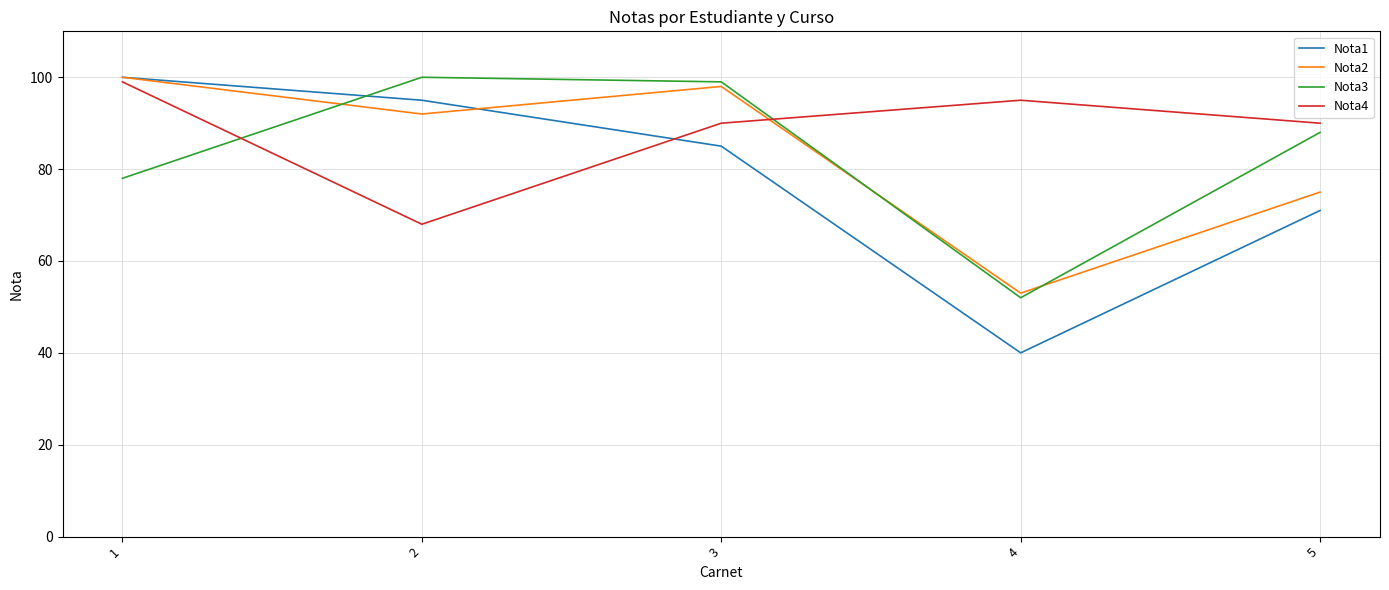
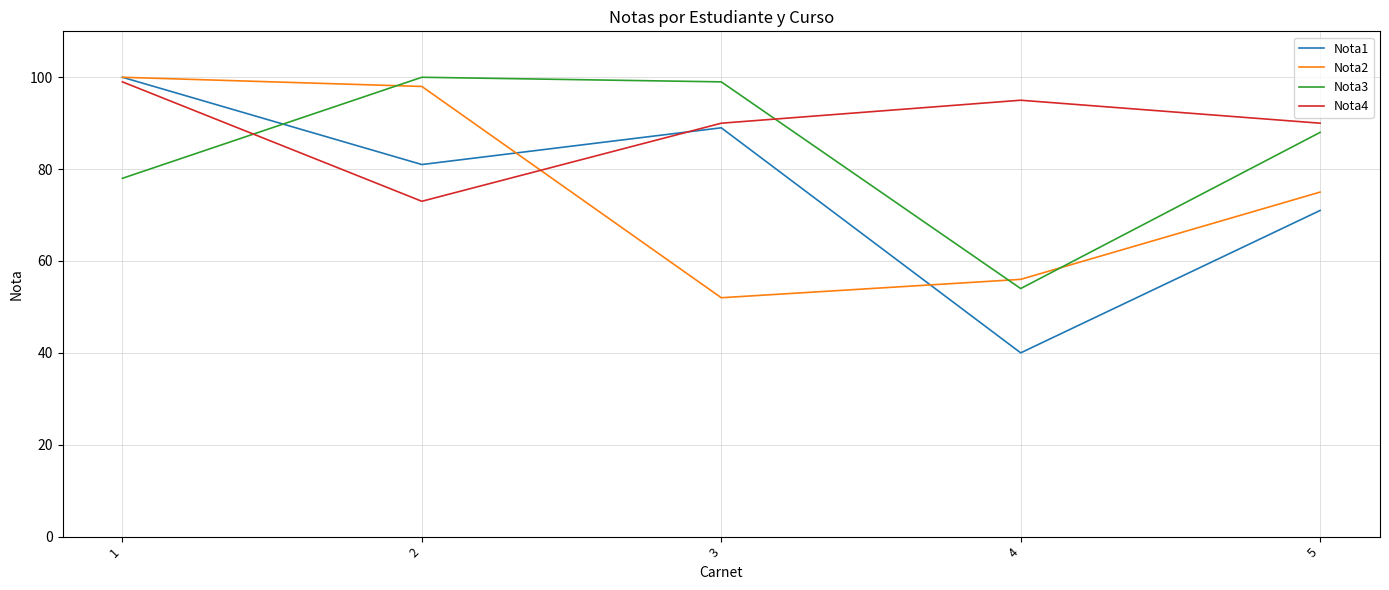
Nota1, 2: 95 -> 81
Nota2, 2: 92 -> 98
Nota4, 2: 68 -> 73
Nota1, 3: 85 -> 89
Nota2, 3: 98 -> 52
Nota2, 4: 53 -> 56
Nota3, 4: 52 -> 54
